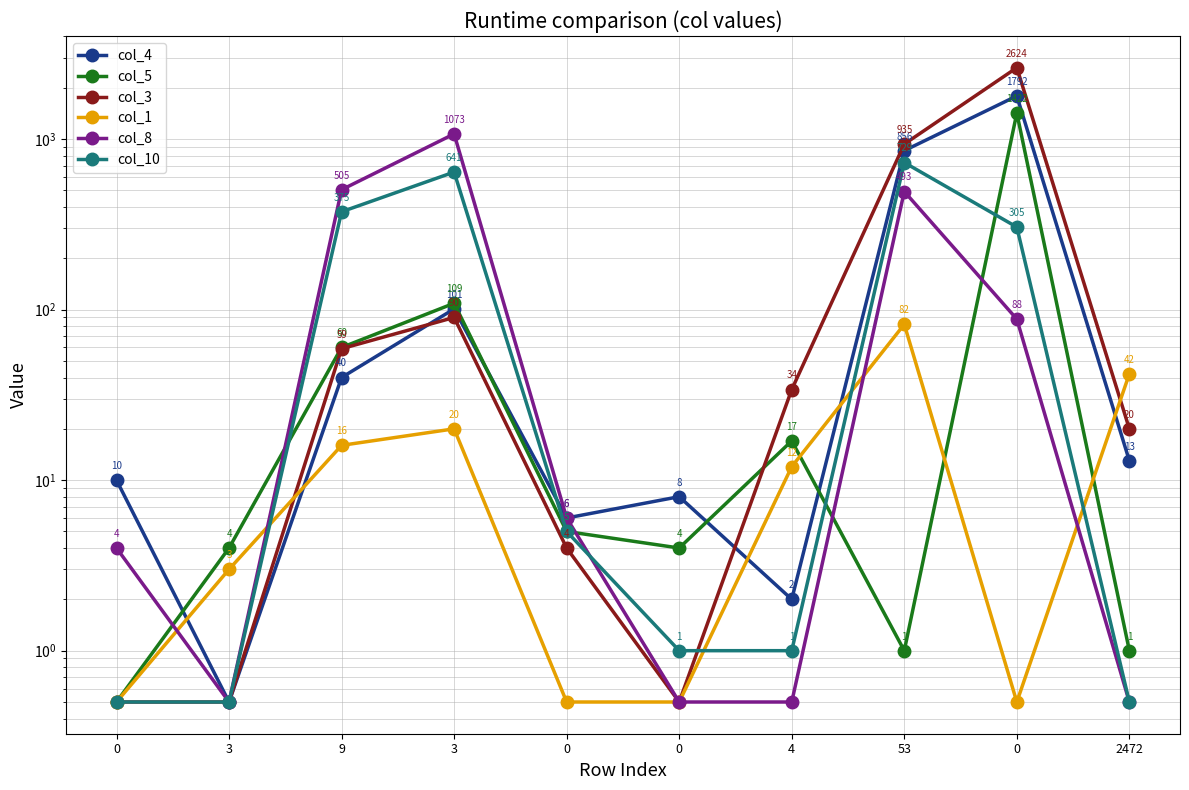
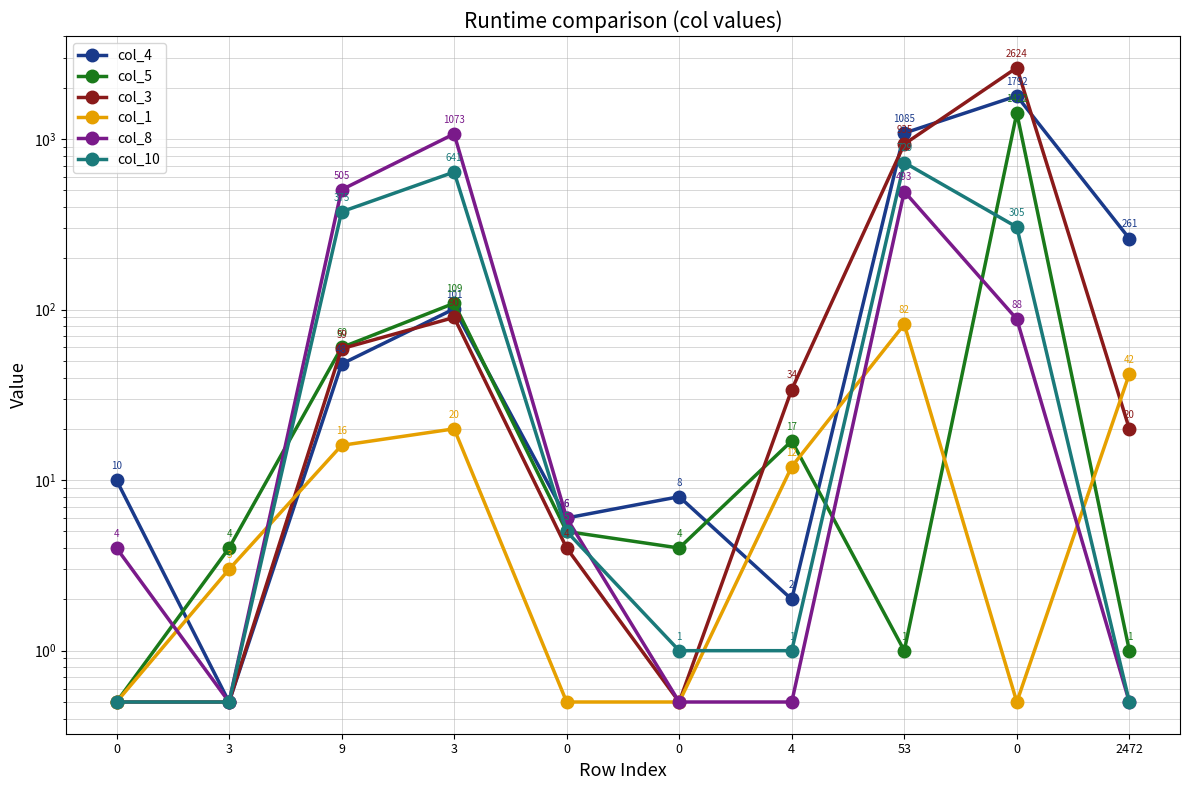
col_4, 9: 40 -> 48
col_4, 53: 856 -> 1085
col_4, 2472: 13 -> 261
